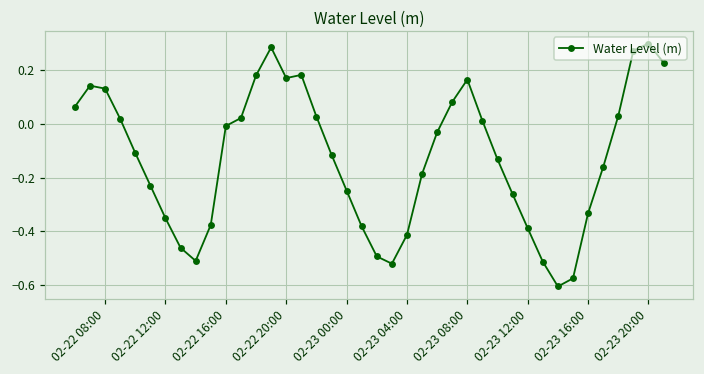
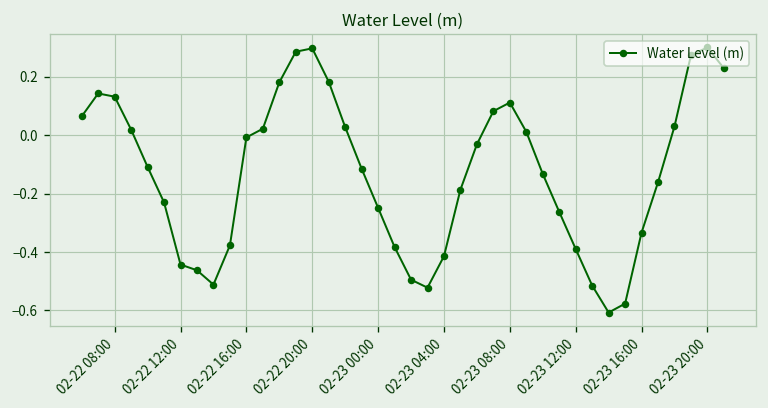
02-22 12:00: -0.35 -> -0.44
02-22 20:00: 0.17 -> 0.30
02-23 08:00: 0.17 -> 0.11
